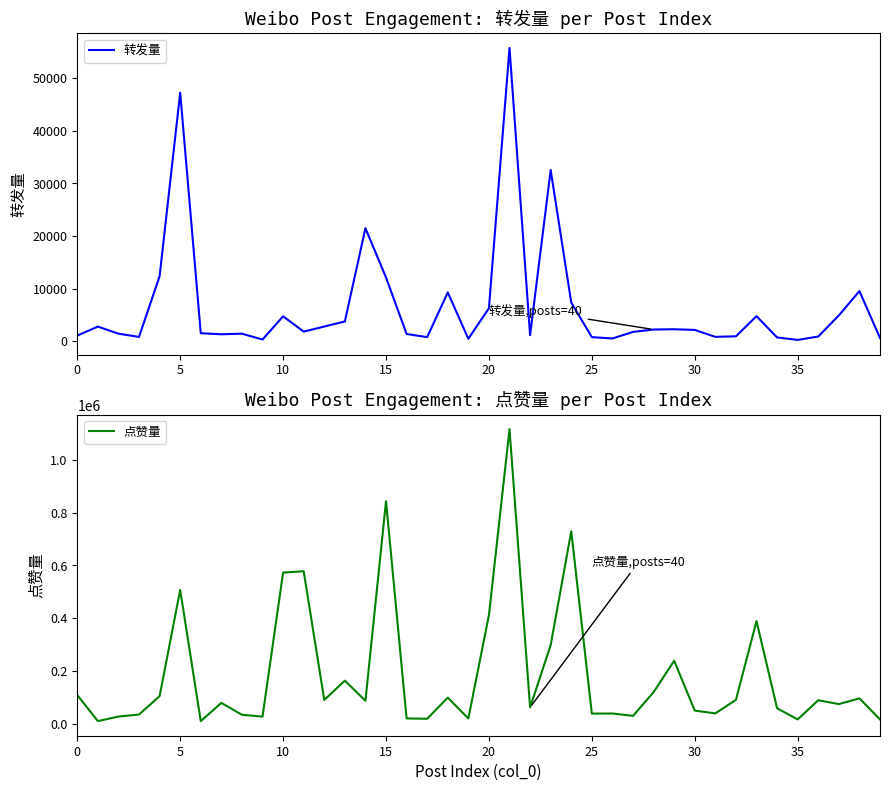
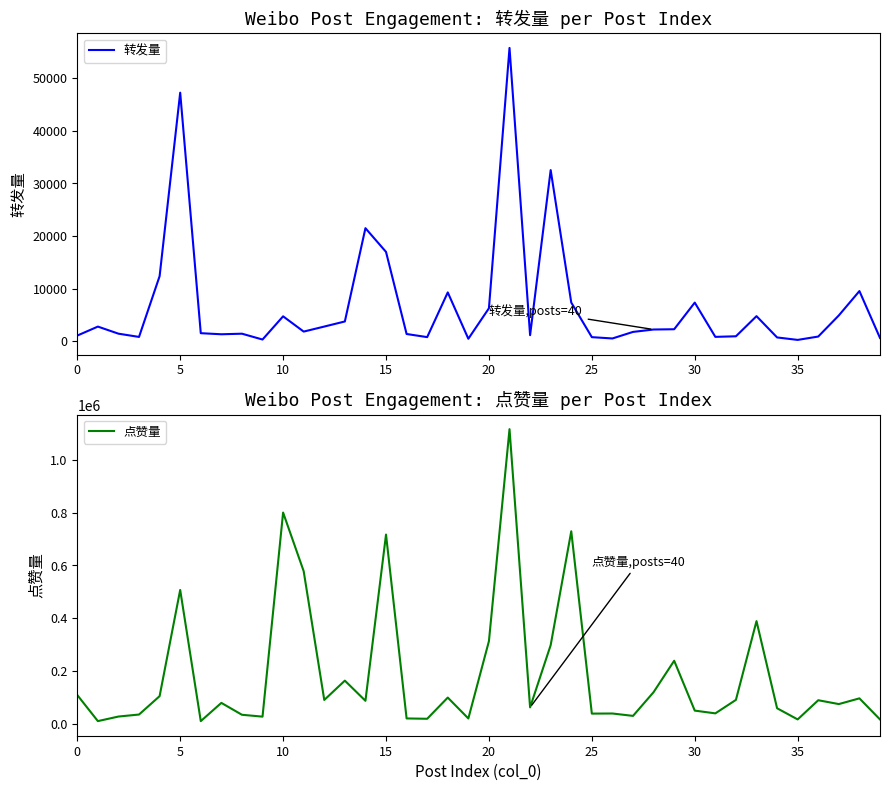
Weibo Post Engagement: 转发量 per Post Index, 15: 12000 -> 17000
Weibo Post Engagement: 转发量 per Post Index, 30: 2000 -> 7000
Weibo Post Engagement: 点赞量 per Post Index, 10: 570000 -> 800000
Weibo Post Engagement: 点赞量 per Post Index, 15: 840000 -> 720000
Weibo Post Engagement: 点赞量 per Post Index, 20: 410000 -> 310000
